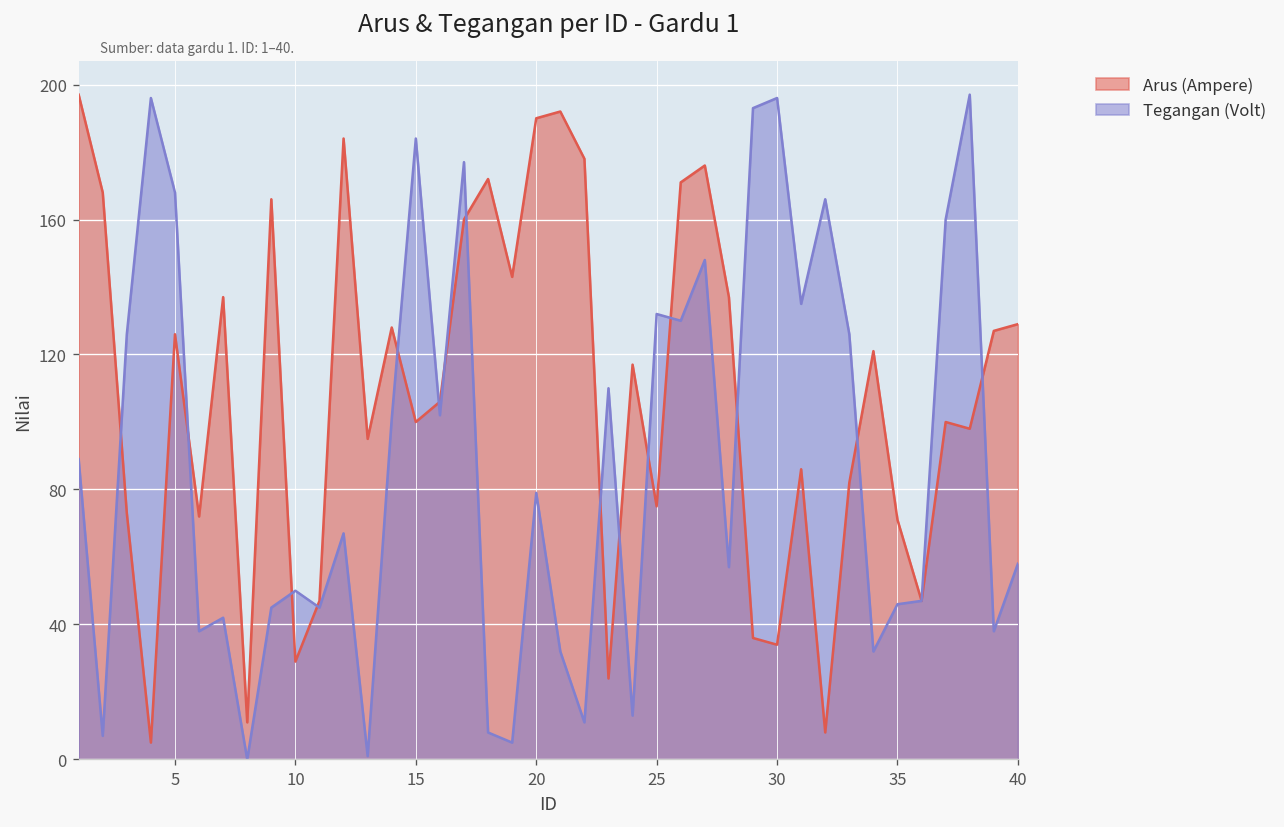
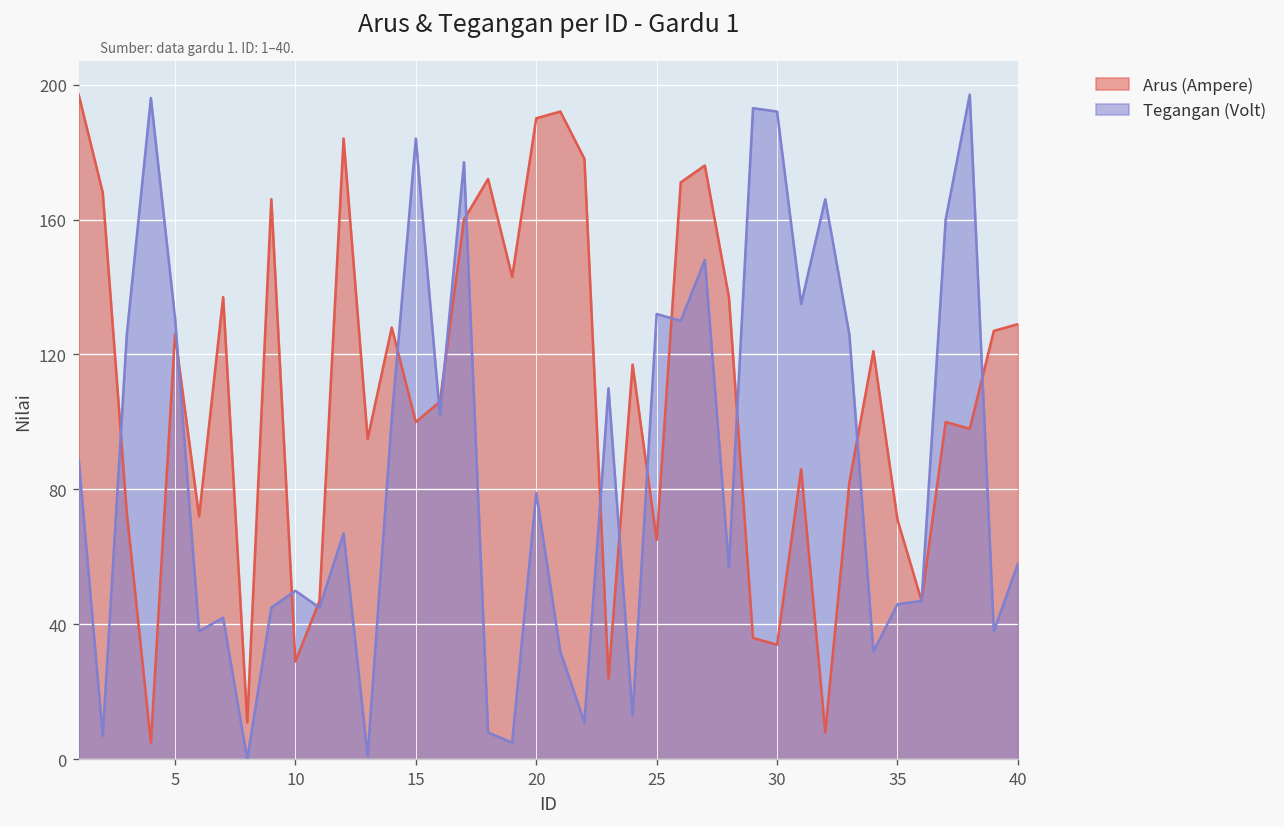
Tegangan (Volt), 5: 168 -> 131
Arus (Ampere), 25: 75 -> 65
Tegangan (Volt), 30: 196 -> 192
